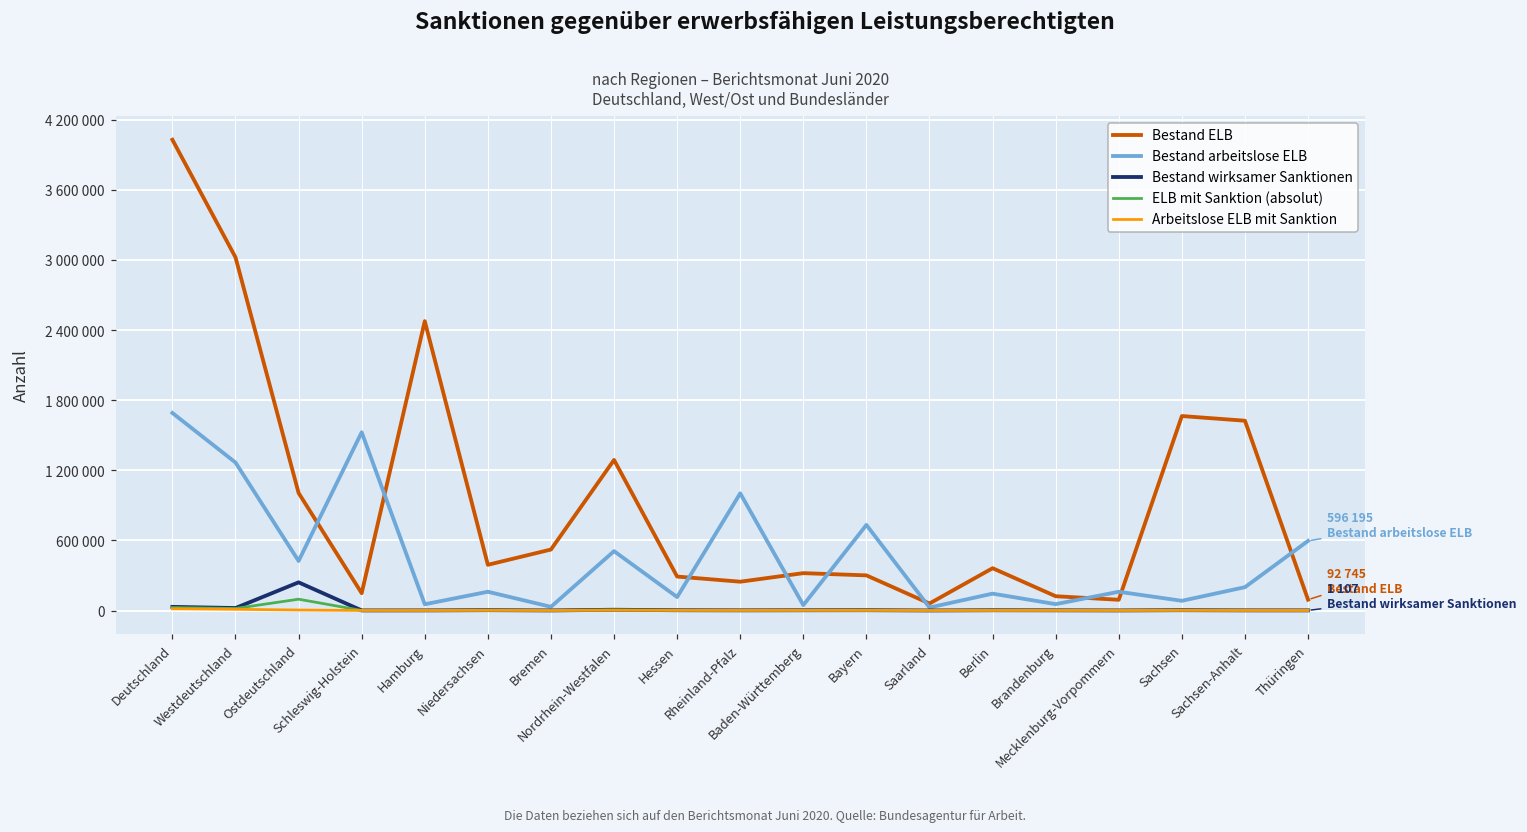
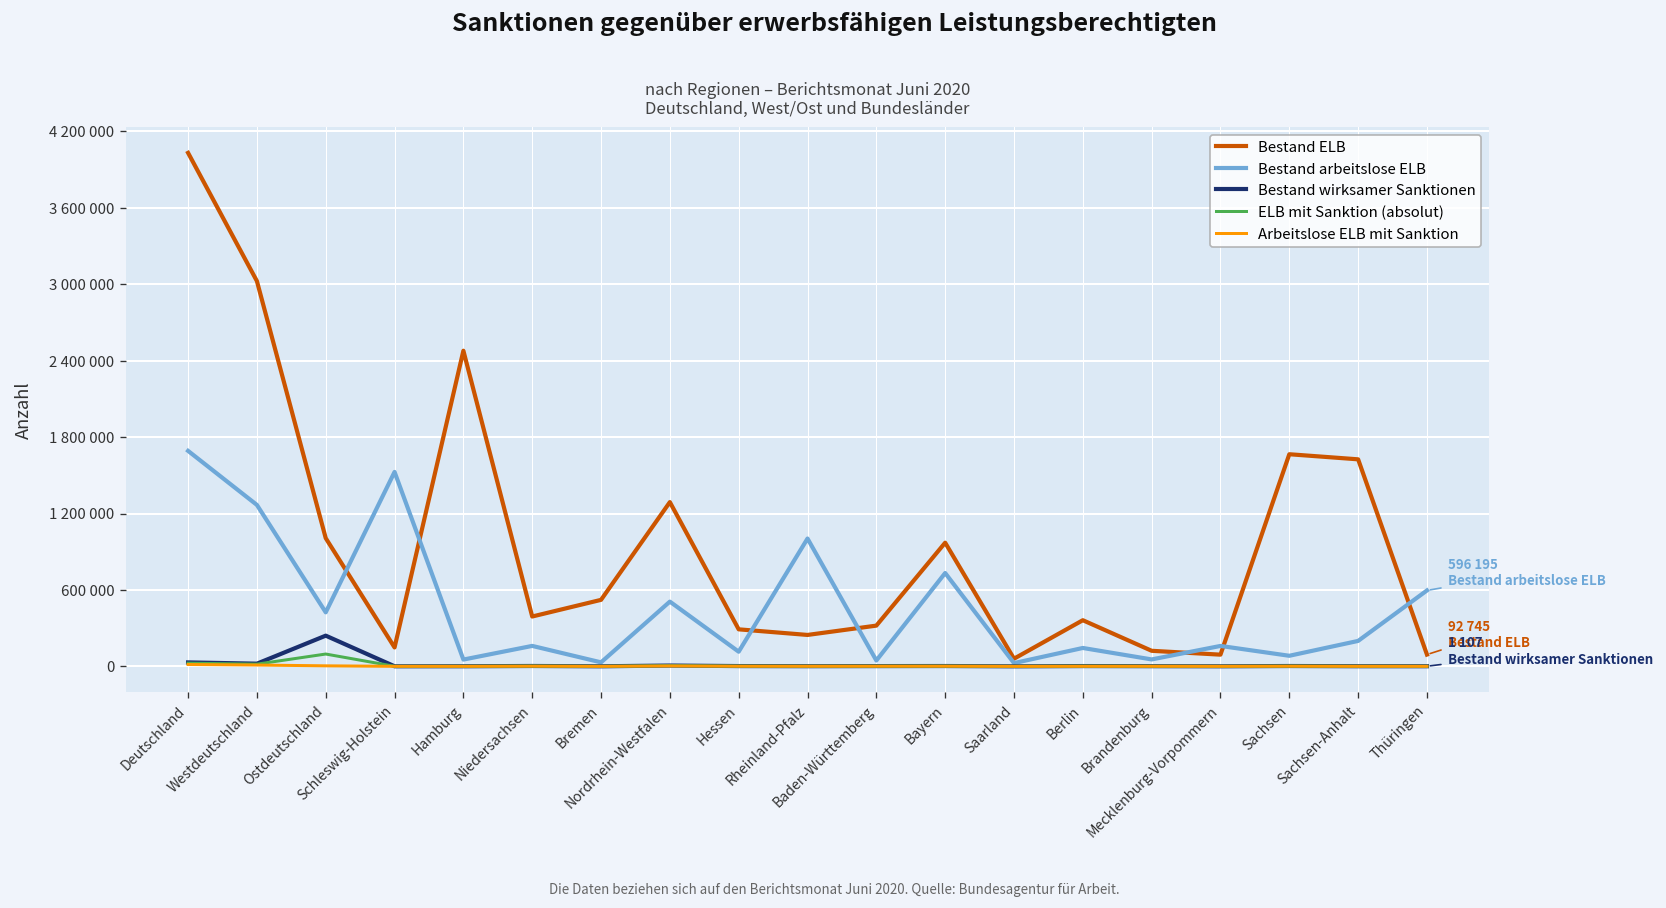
Bestand ELB, Bayern: 300000 -> 970000
